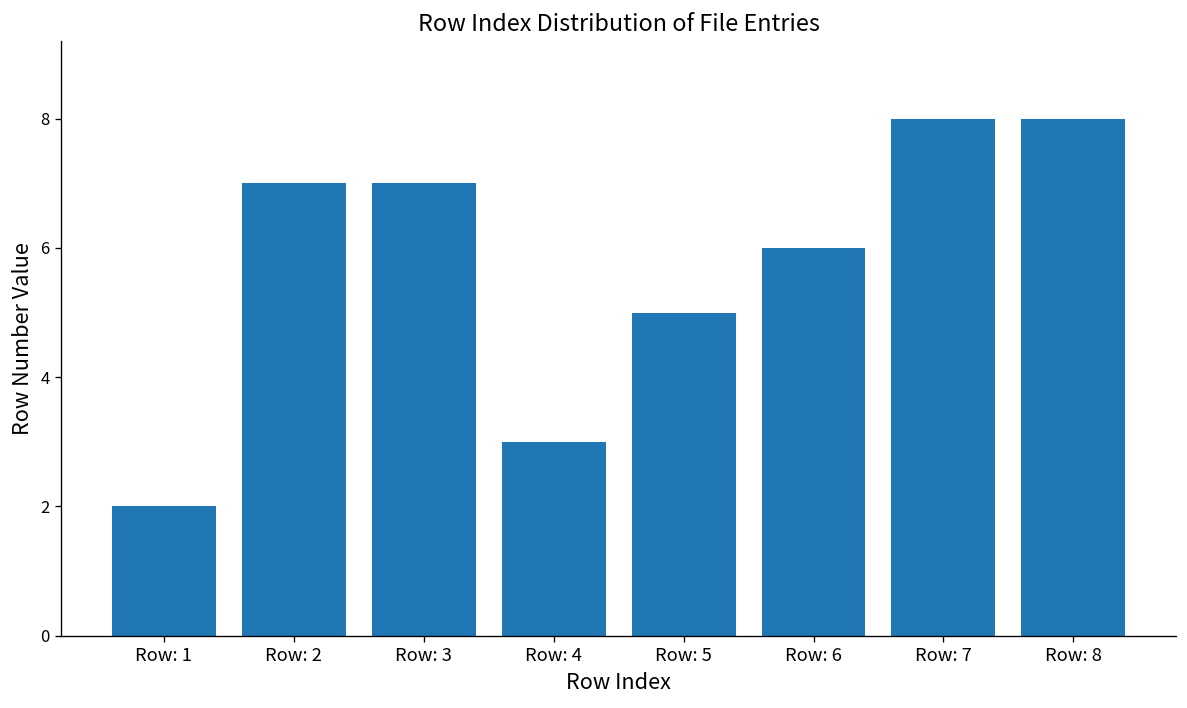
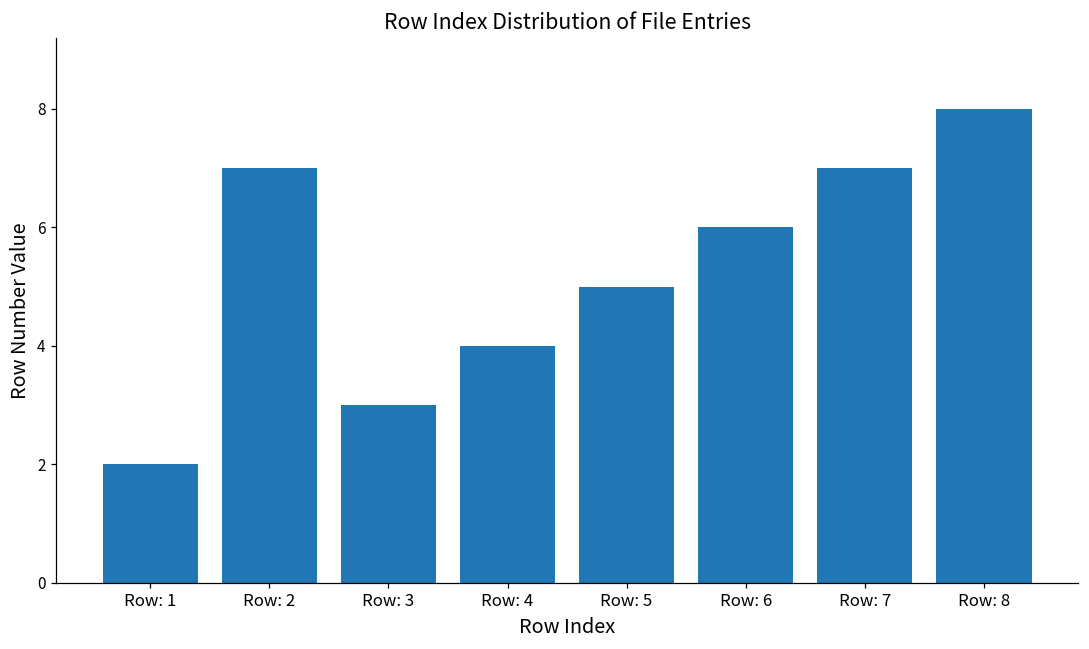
Row: 3: 7 -> 3
Row: 4: 3 -> 4
Row: 7: 8 -> 7
